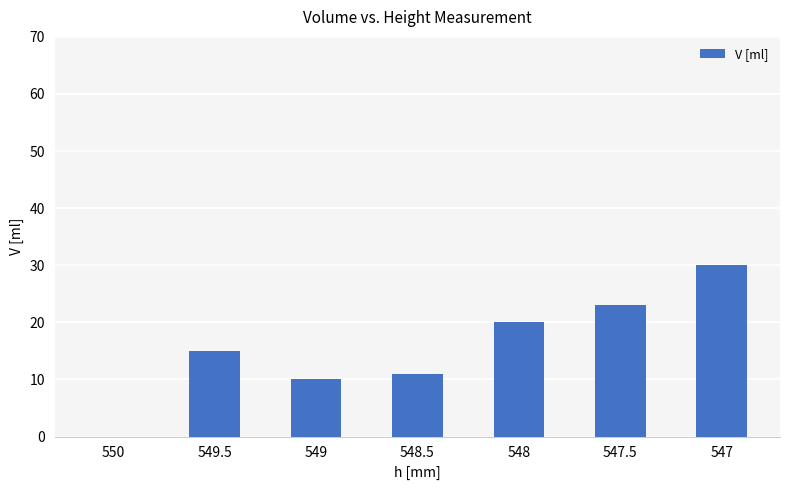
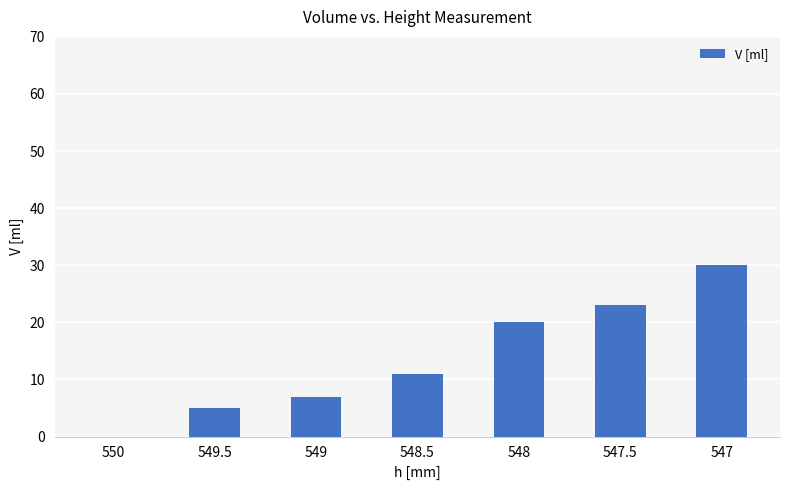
549.5: 15 -> 5
549: 10 -> 7
